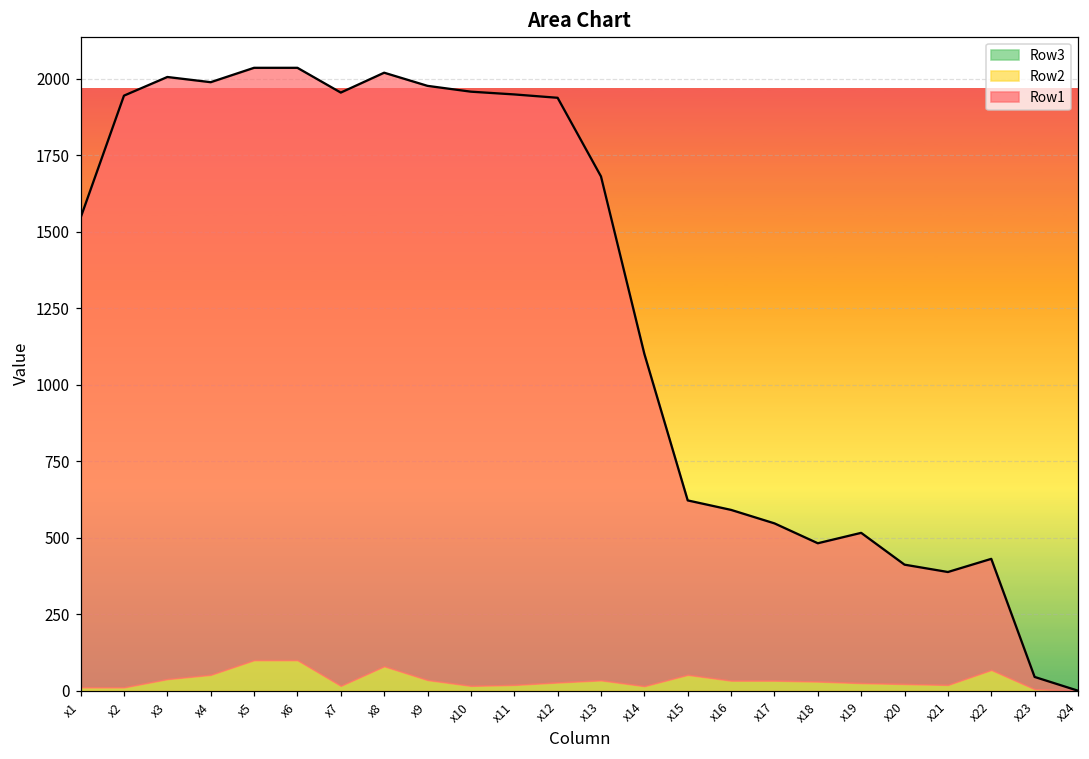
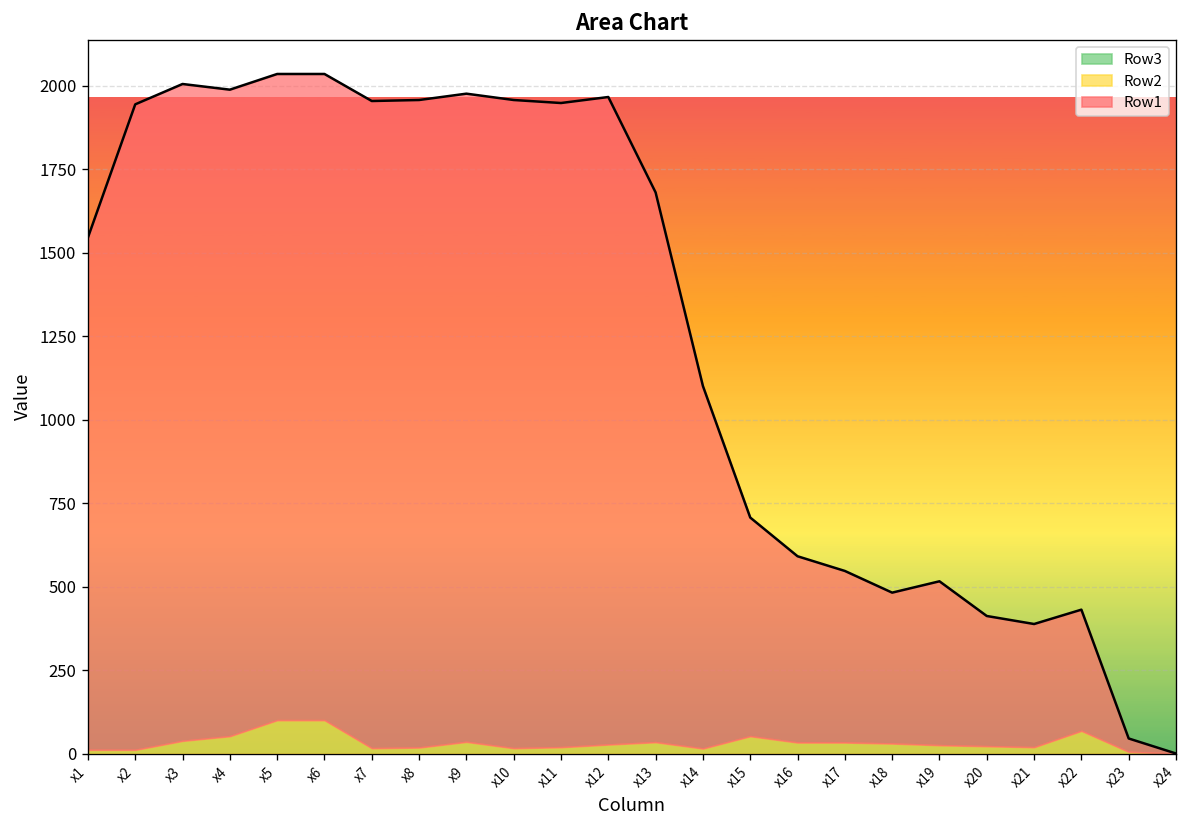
Row2, x8: 80 -> 20
Row1, x12: 1910 -> 1940
Row1, x15: 570 -> 660
